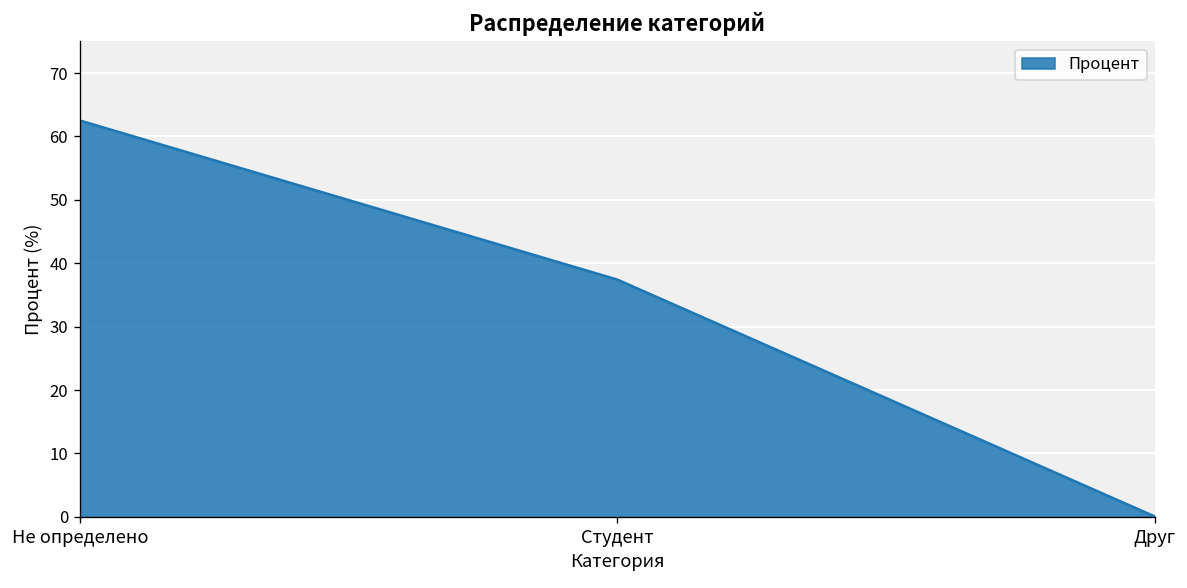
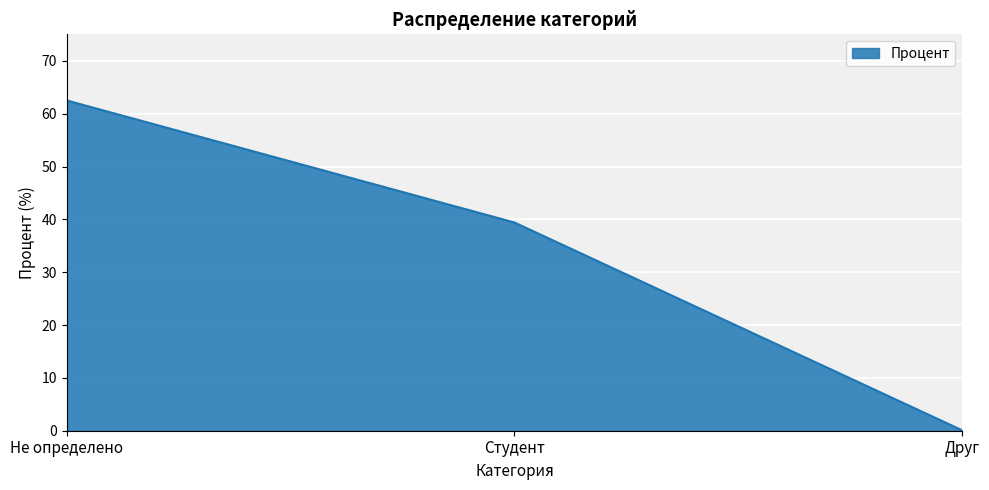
Студент: 37 -> 39
